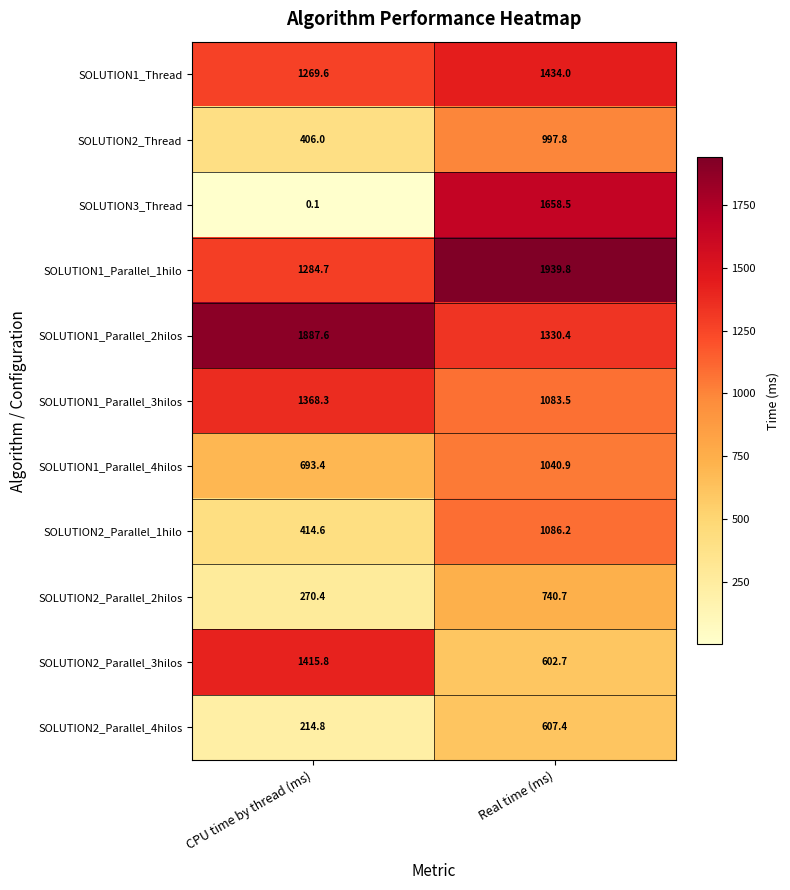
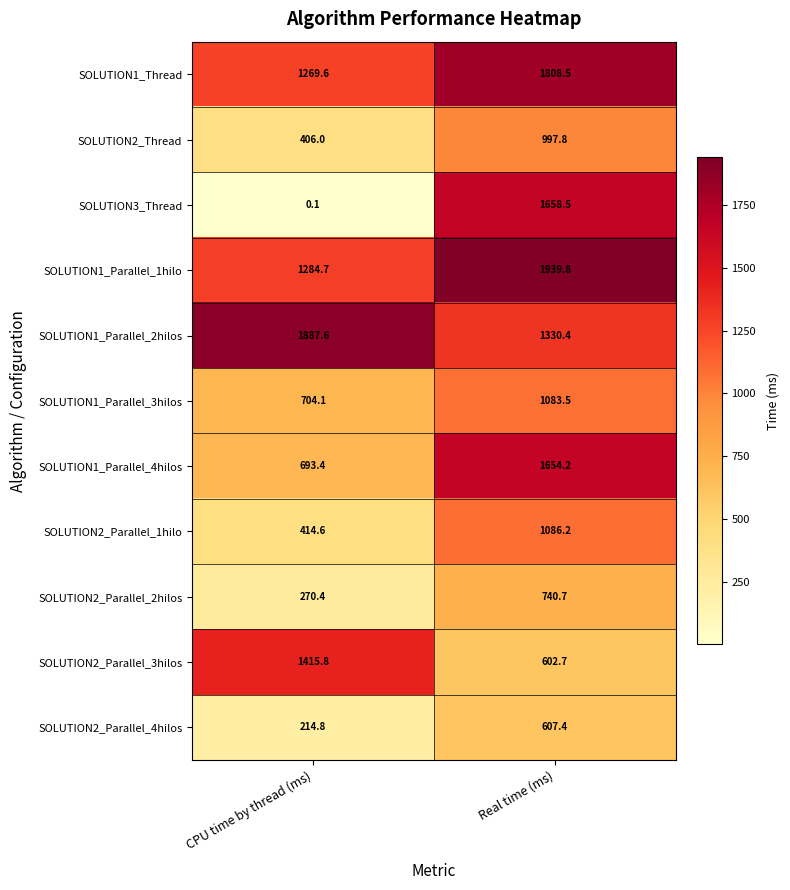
SOLUTION1_Thread, Real time (ms): 1434.0 -> 1808.5
SOLUTION1_Parallel_3hilos, CPU time by thread (ms): 1368.3 -> 704.1
SOLUTION1_Parallel_4hilos, Real time (ms): 1040.9 -> 1654.2
